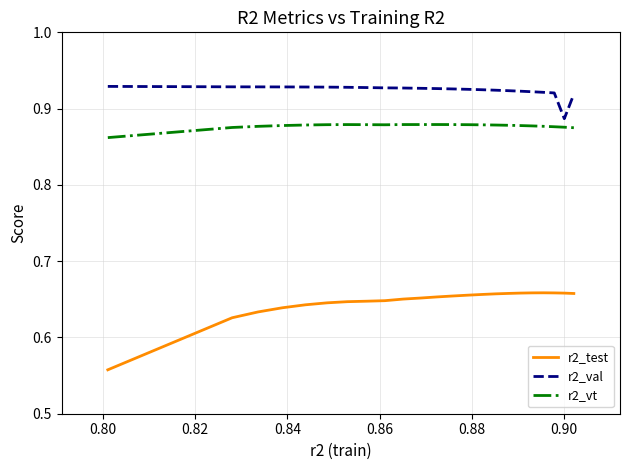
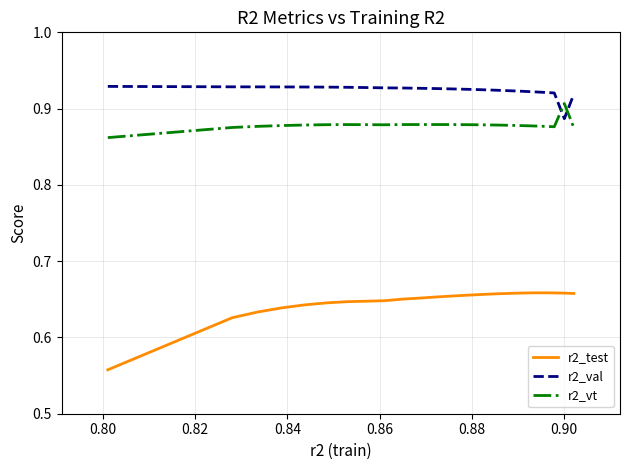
r2_vt, 0.90: 0.88 -> 0.91
